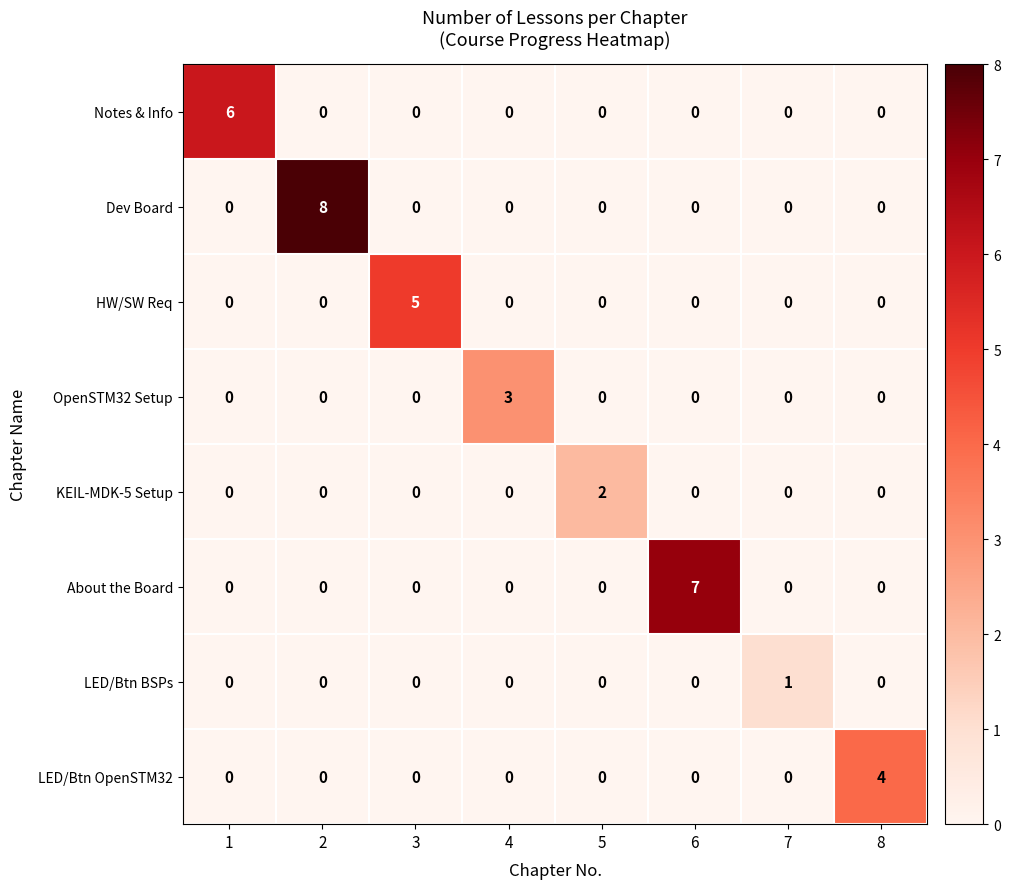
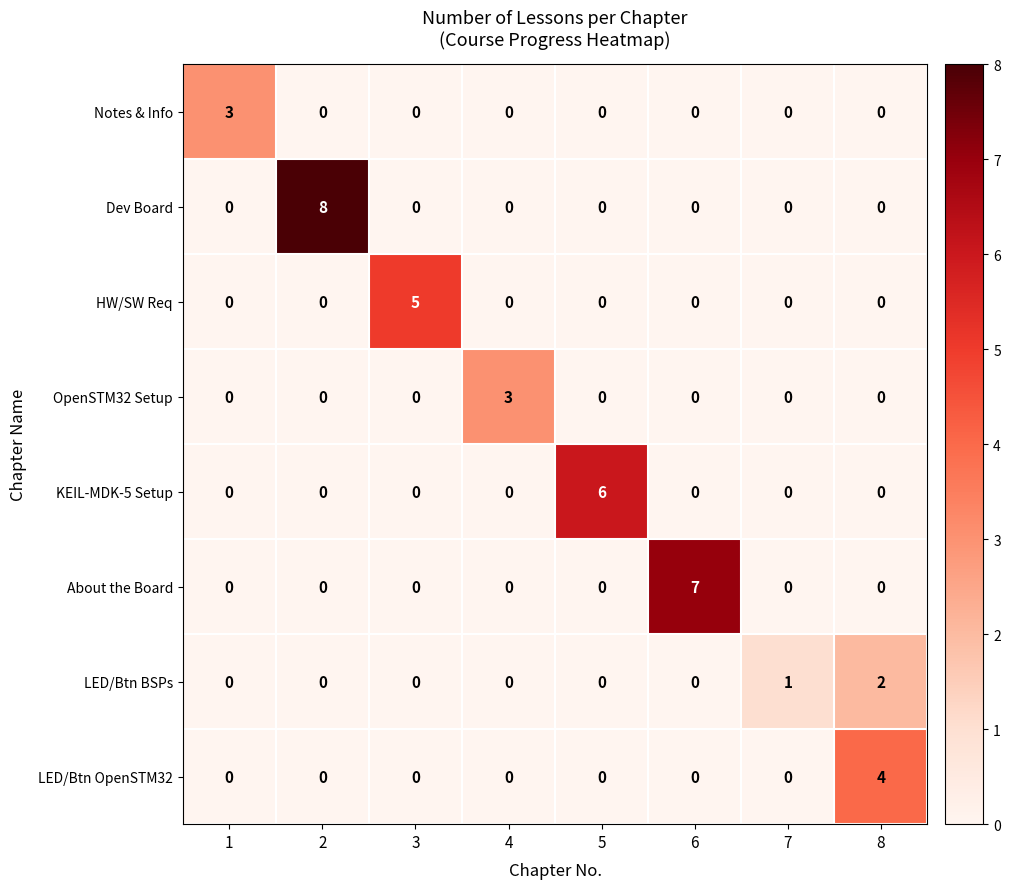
Notes & Info, 1: 6 -> 3
KEIL-MDK-5 Setup, 5: 2 -> 6
LED/Btn BSPs, 8: 0 -> 2
